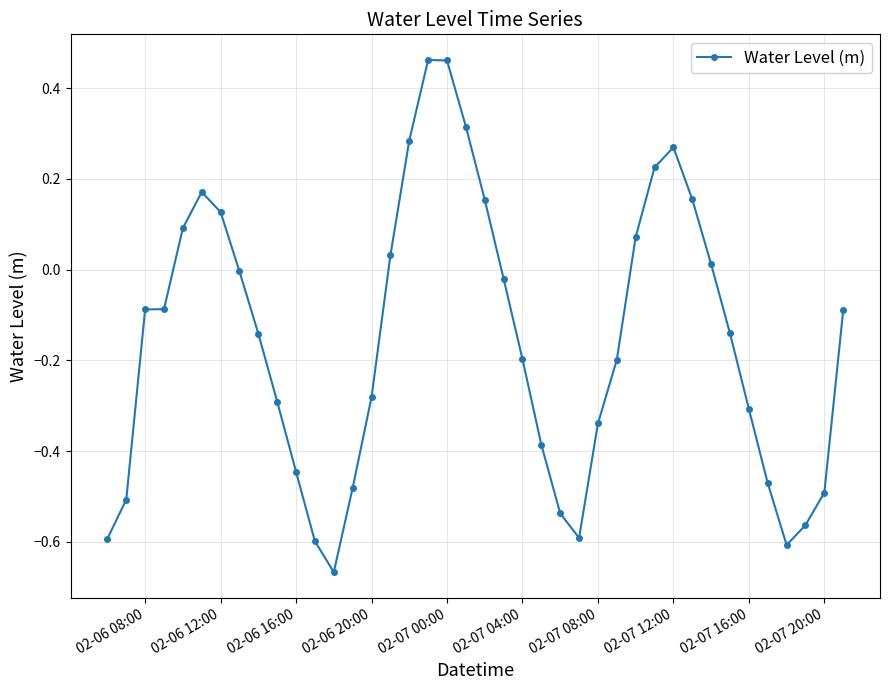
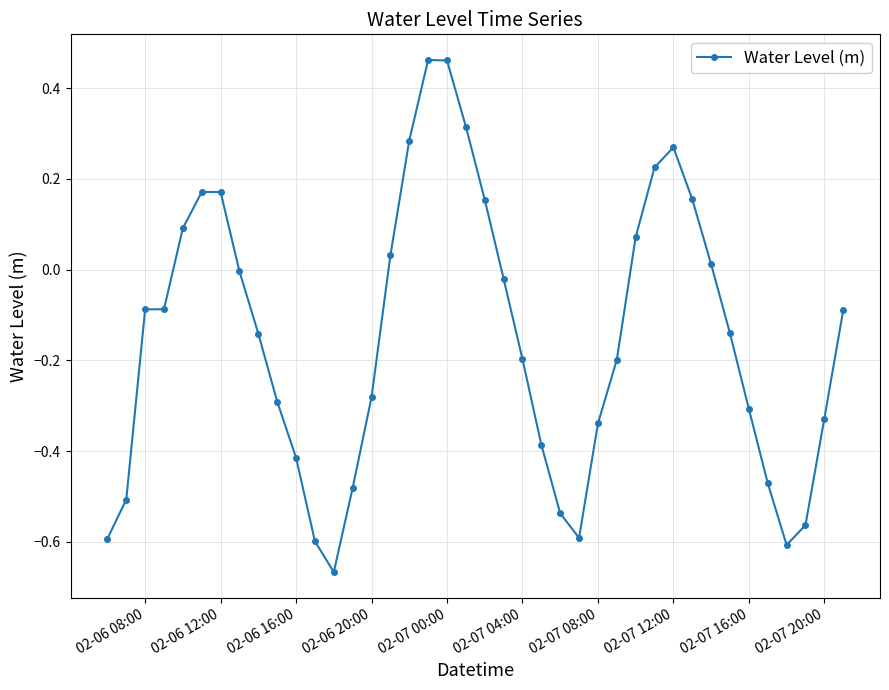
02-06 12:00: 0.13 -> 0.17
02-06 16:00: -0.45 -> -0.41
02-07 20:00: -0.49 -> -0.33
